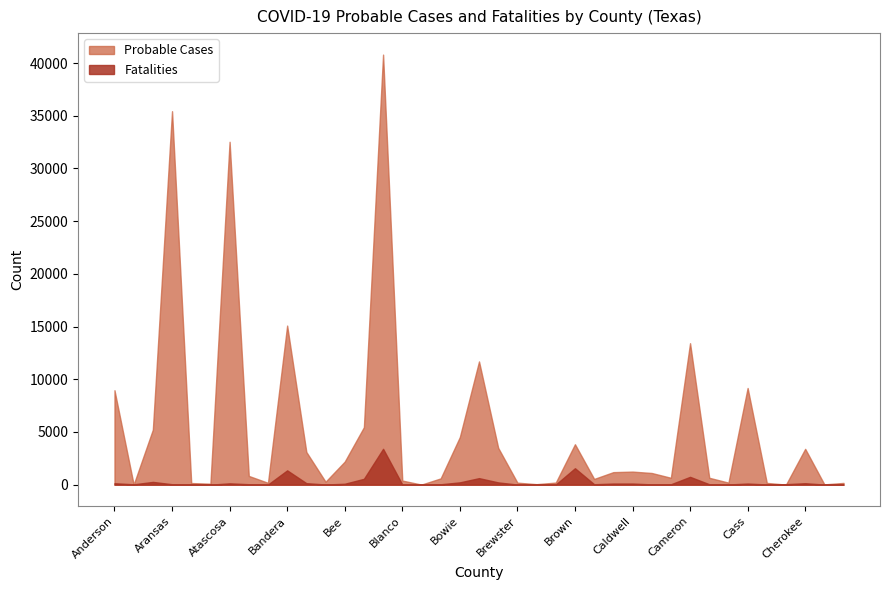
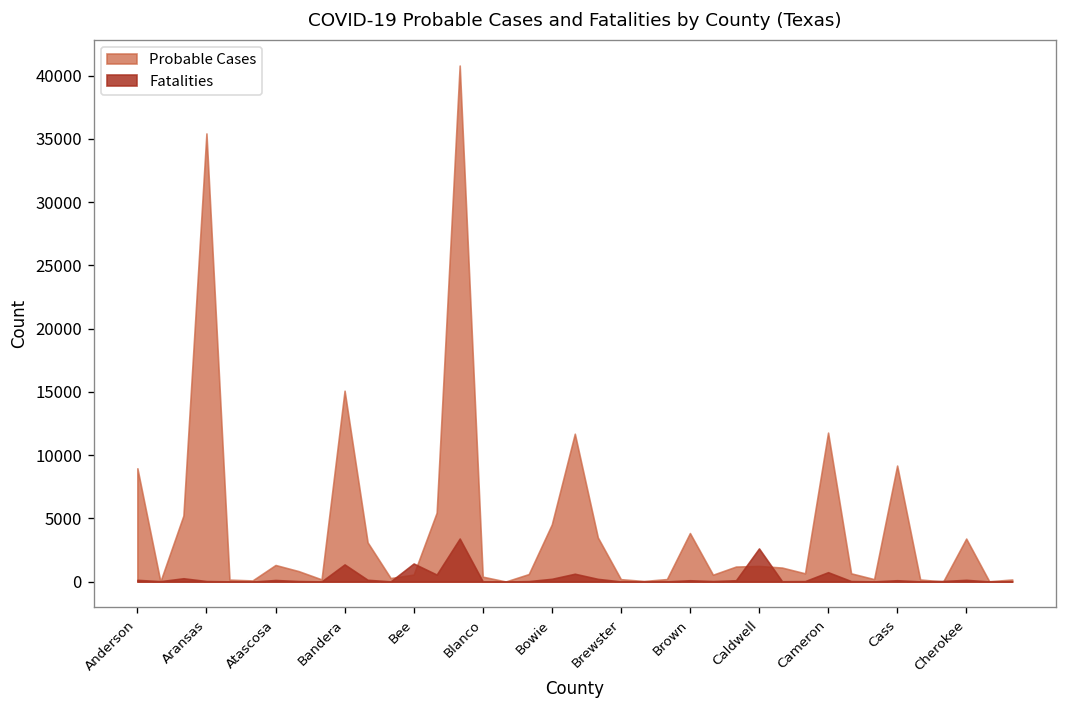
Probable Cases, Atascosa: 32500 -> 1300
Probable Cases, Bee: 2200 -> 600
Fatalities, Bee: 100 -> 1400
Fatalities, Brown: 1600 -> 100
Fatalities, Caldwell: 100 -> 2600
Probable Cases, Cameron: 13400 -> 11800
